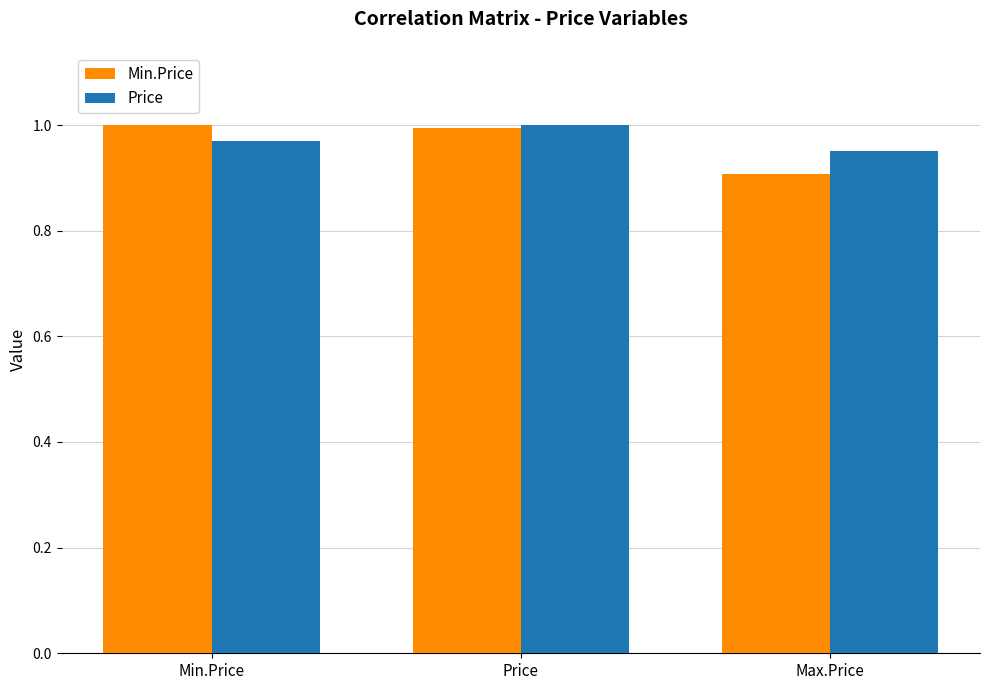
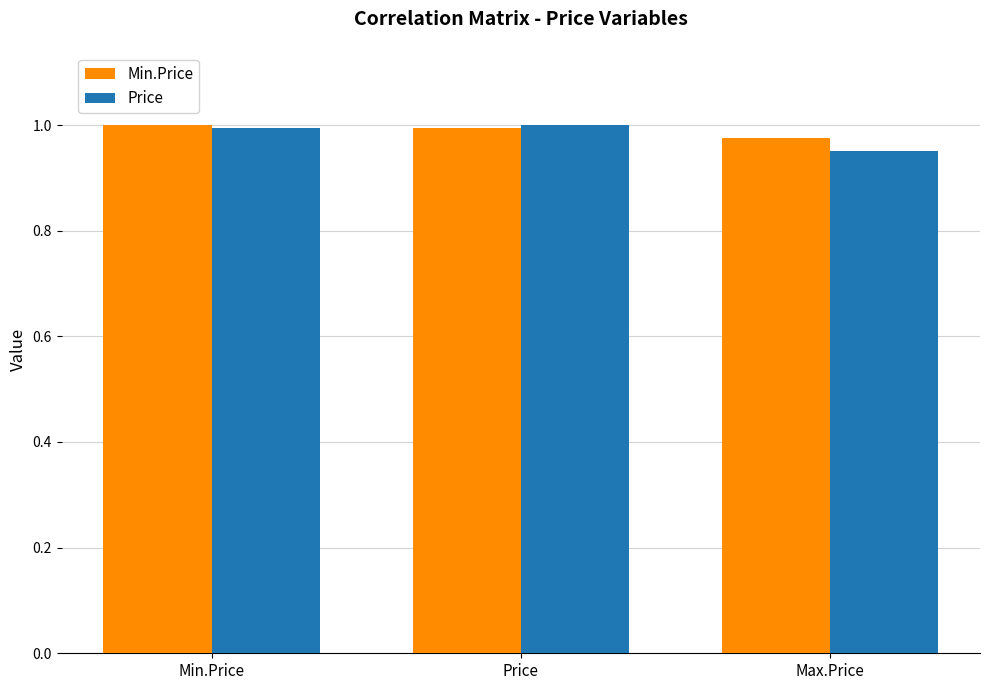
Price, Min.Price: 0.97 -> 0.99
Min.Price, Max.Price: 0.91 -> 0.98
